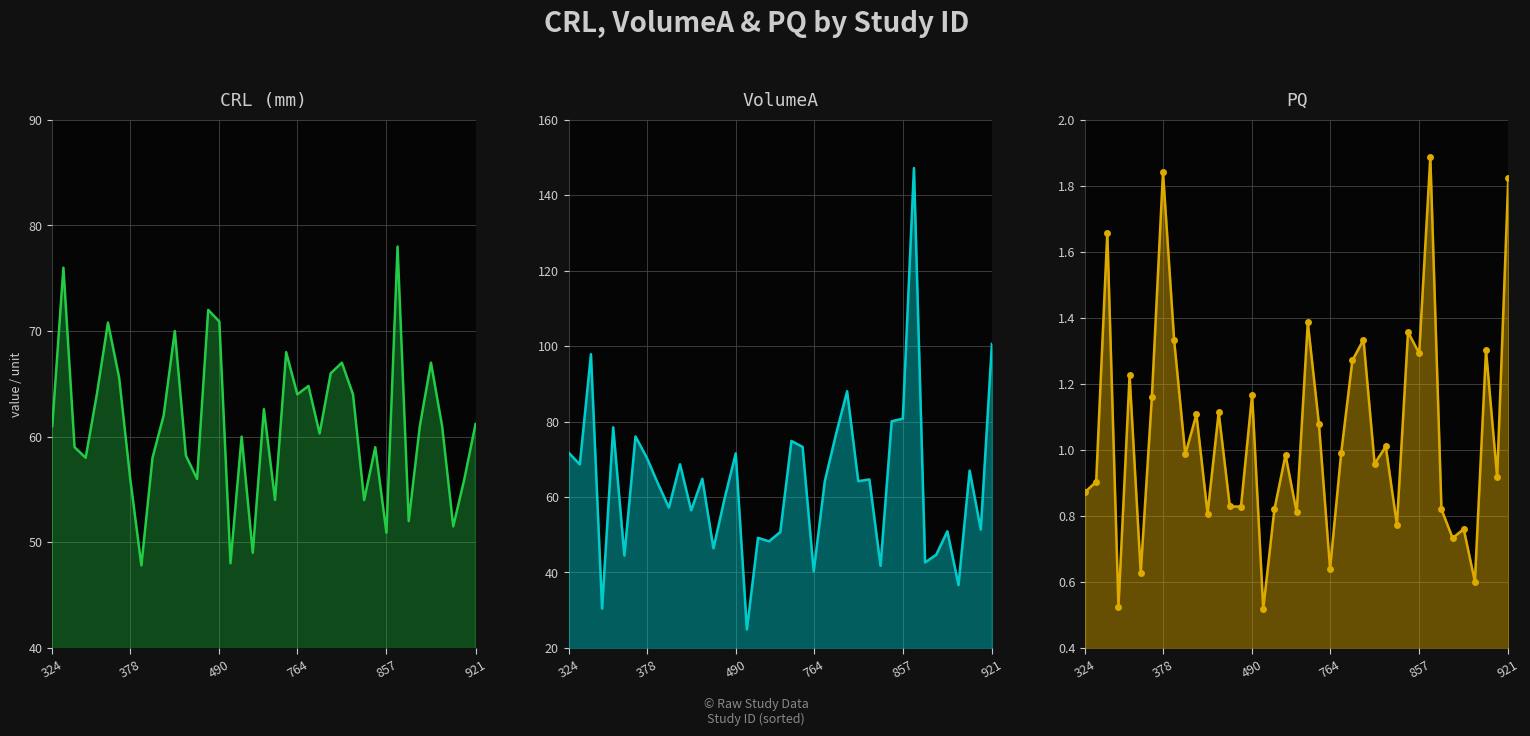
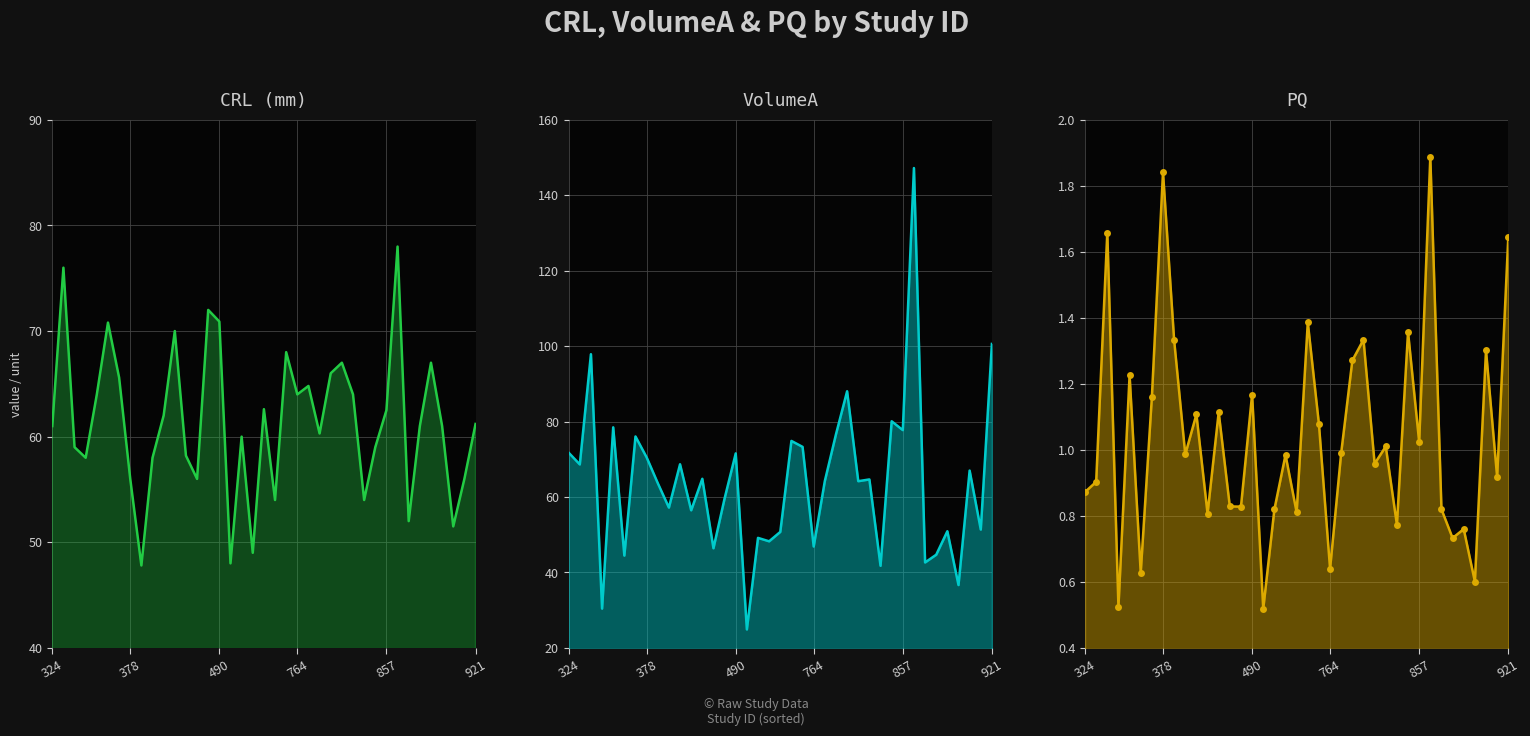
CRL (mm), 857: 50.9 -> 62.5
VolumeA, 764: 40 -> 47
VolumeA, 857: 81 -> 78
PQ, 857: 1.29 -> 1.02
PQ, 921: 1.82 -> 1.64
